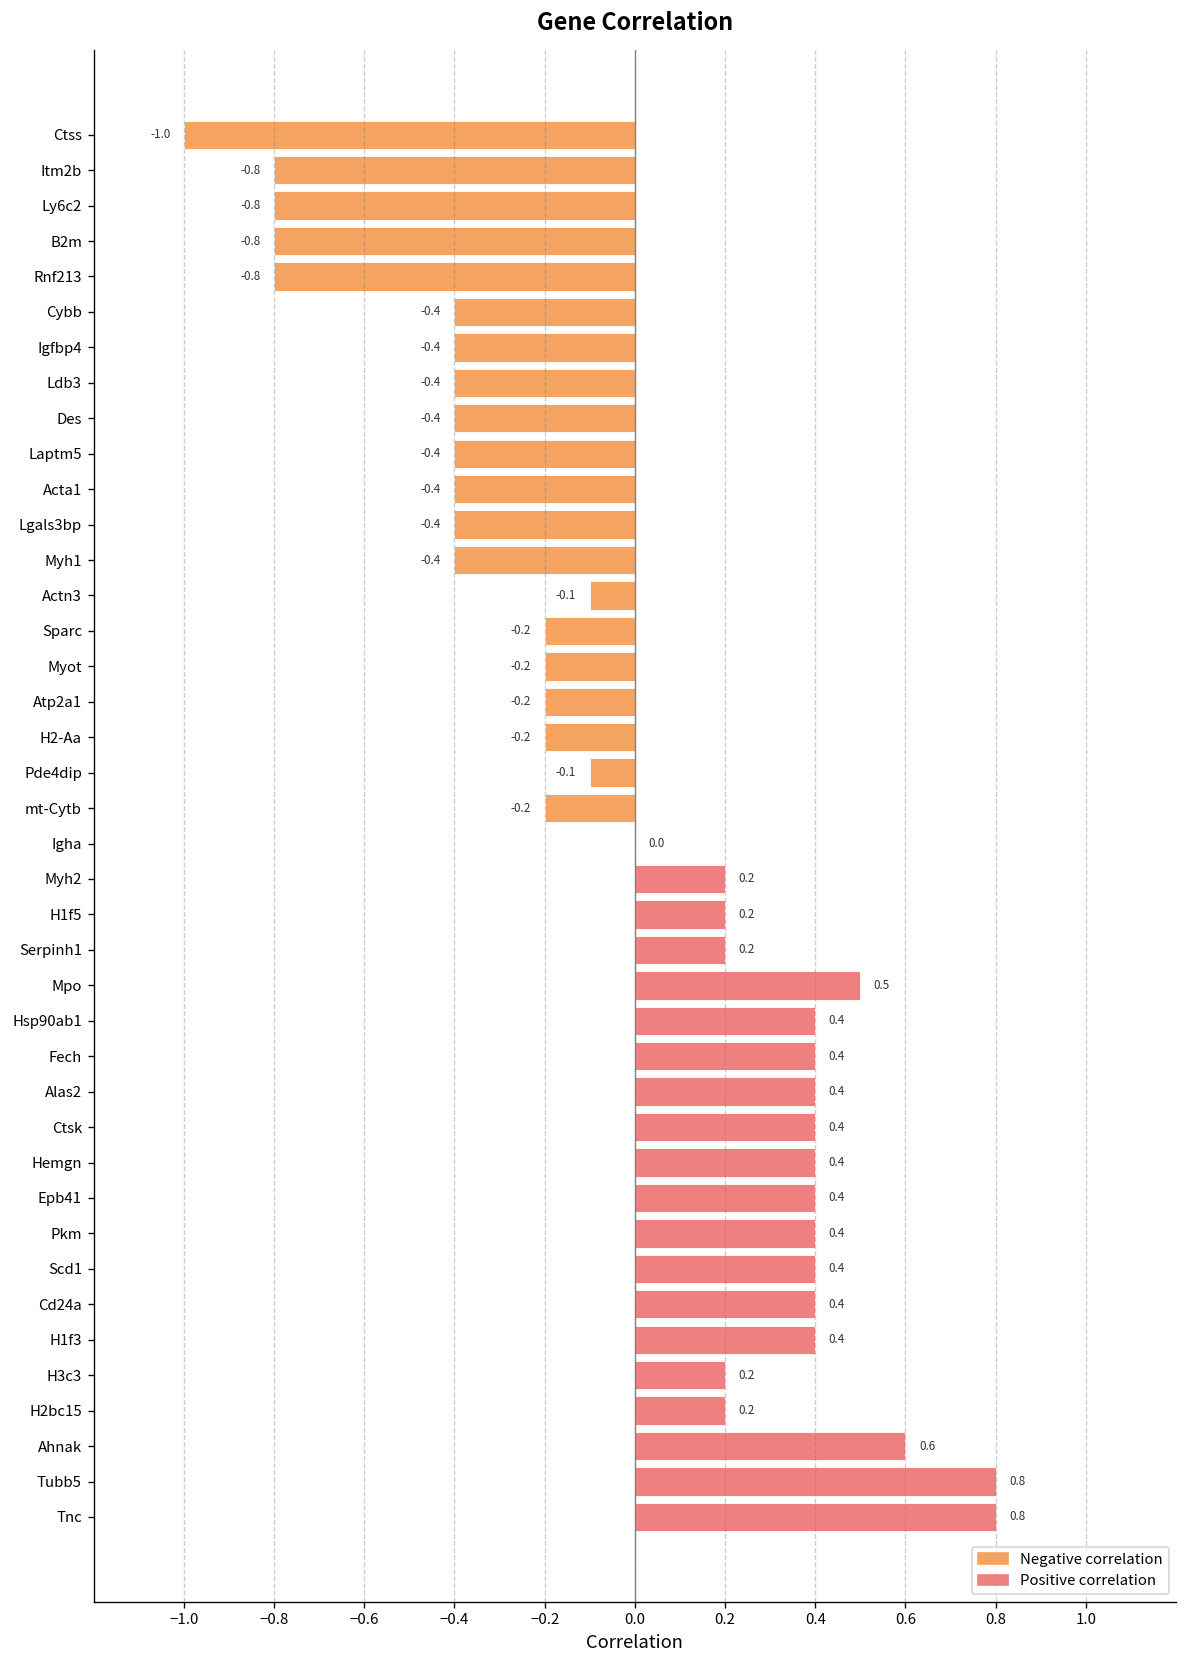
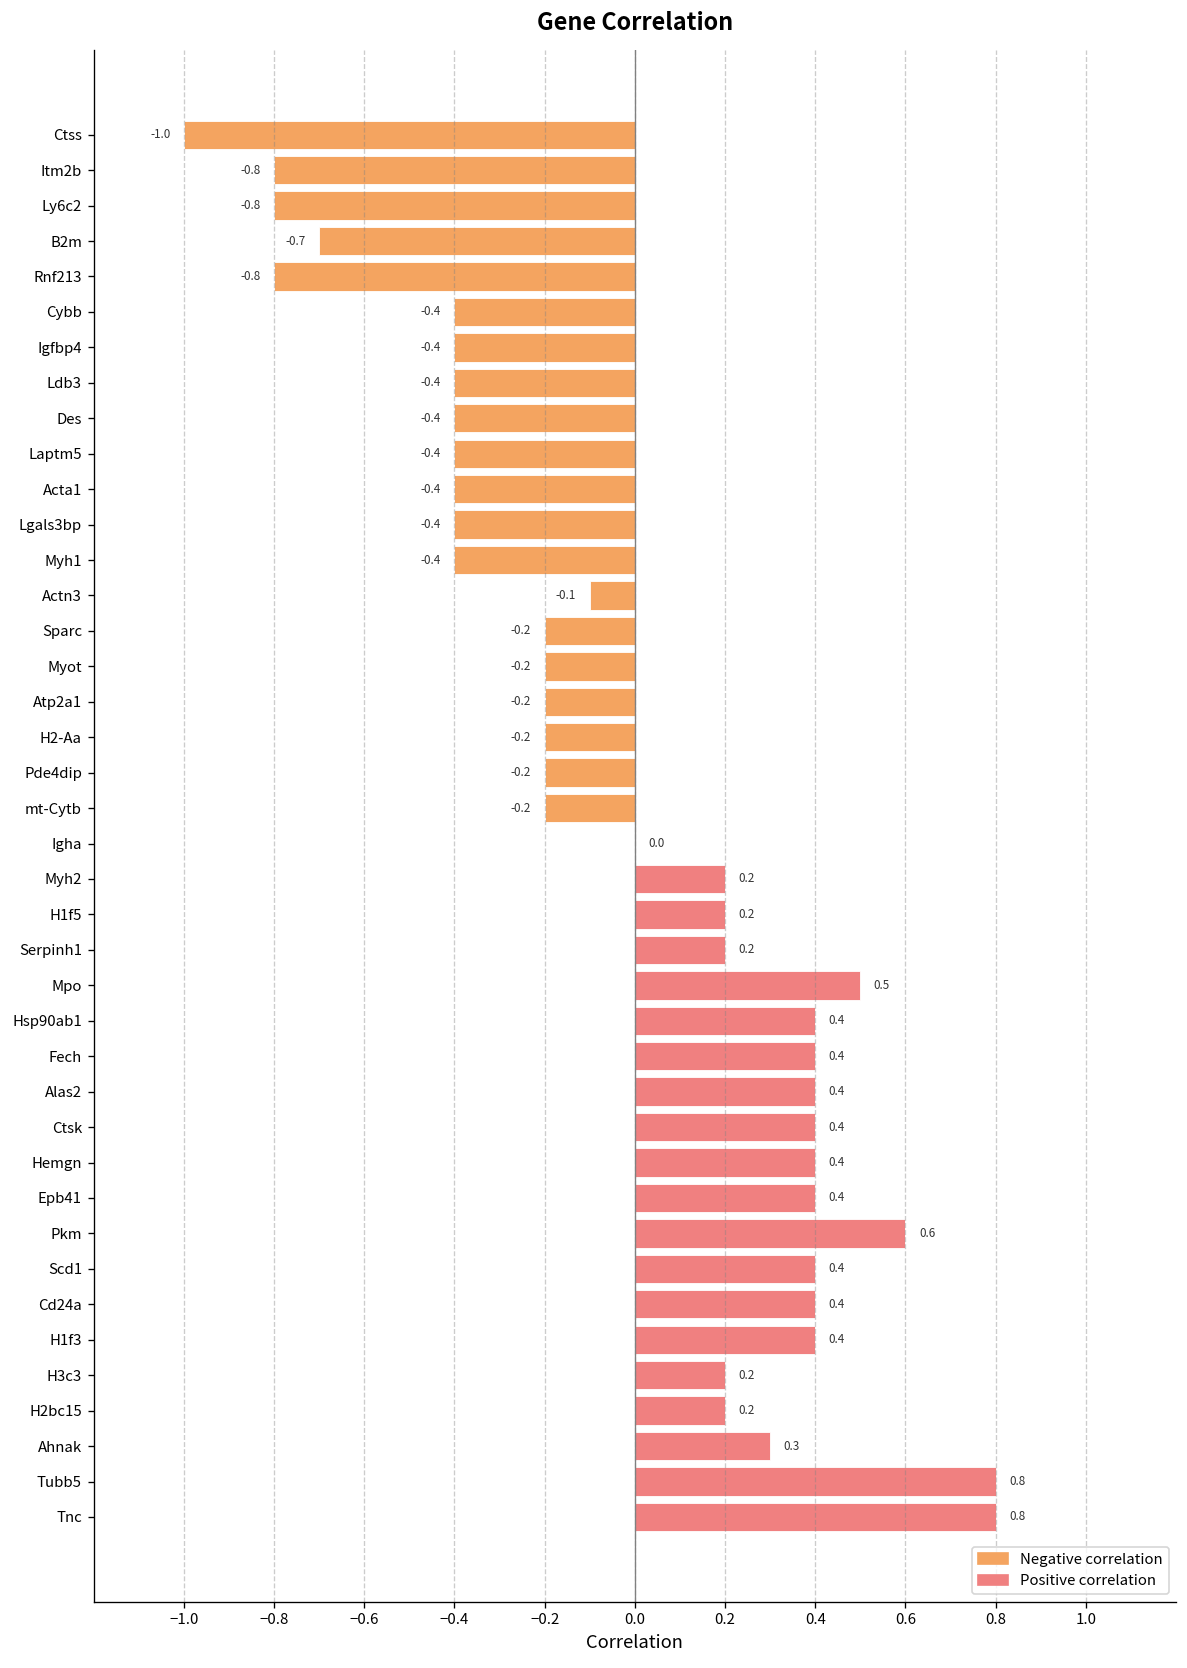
B2m: -0.8 -> -0.7
Pde4dip: -0.1 -> -0.2
Pkm: 0.4 -> 0.6
Ahnak: 0.6 -> 0.3
